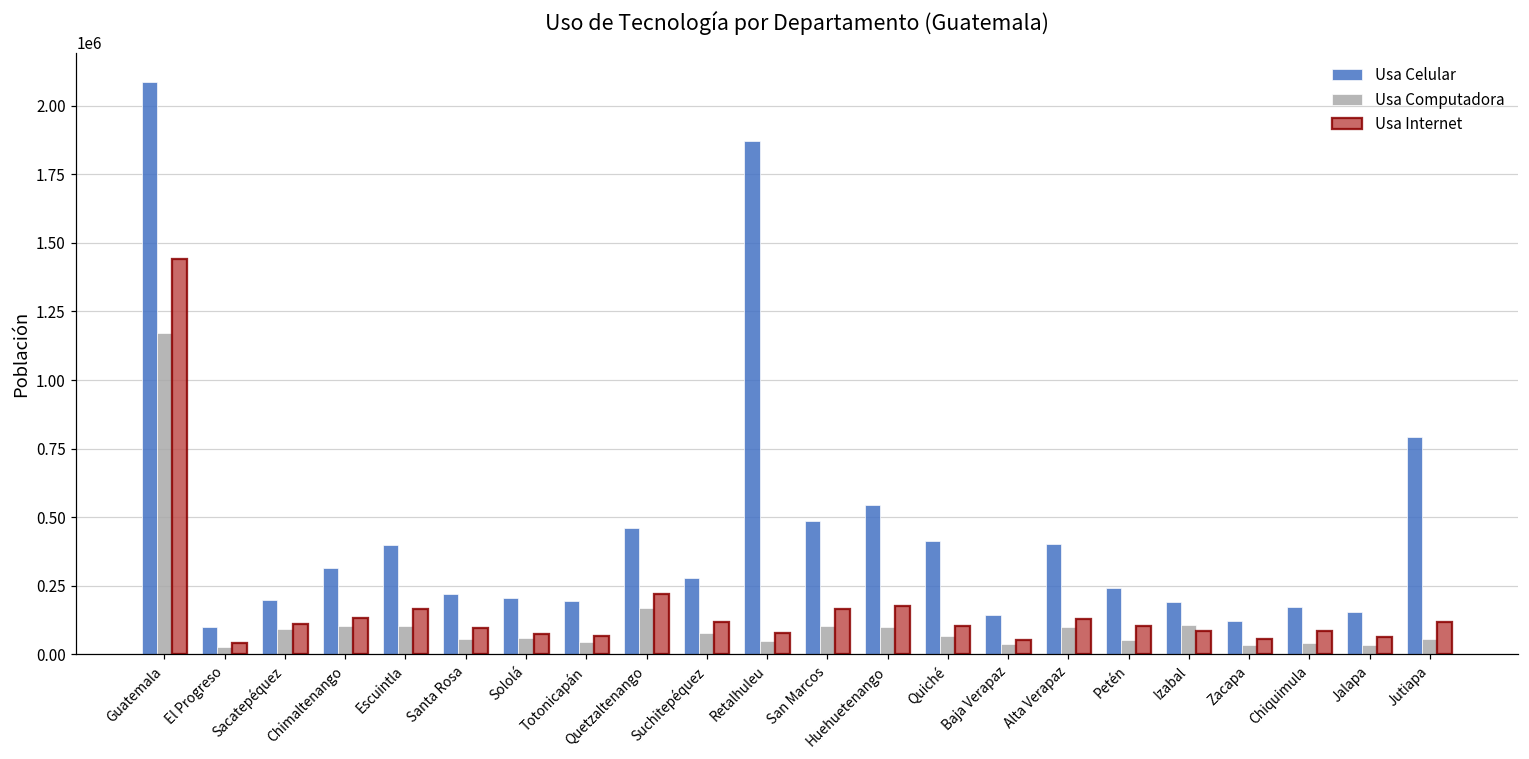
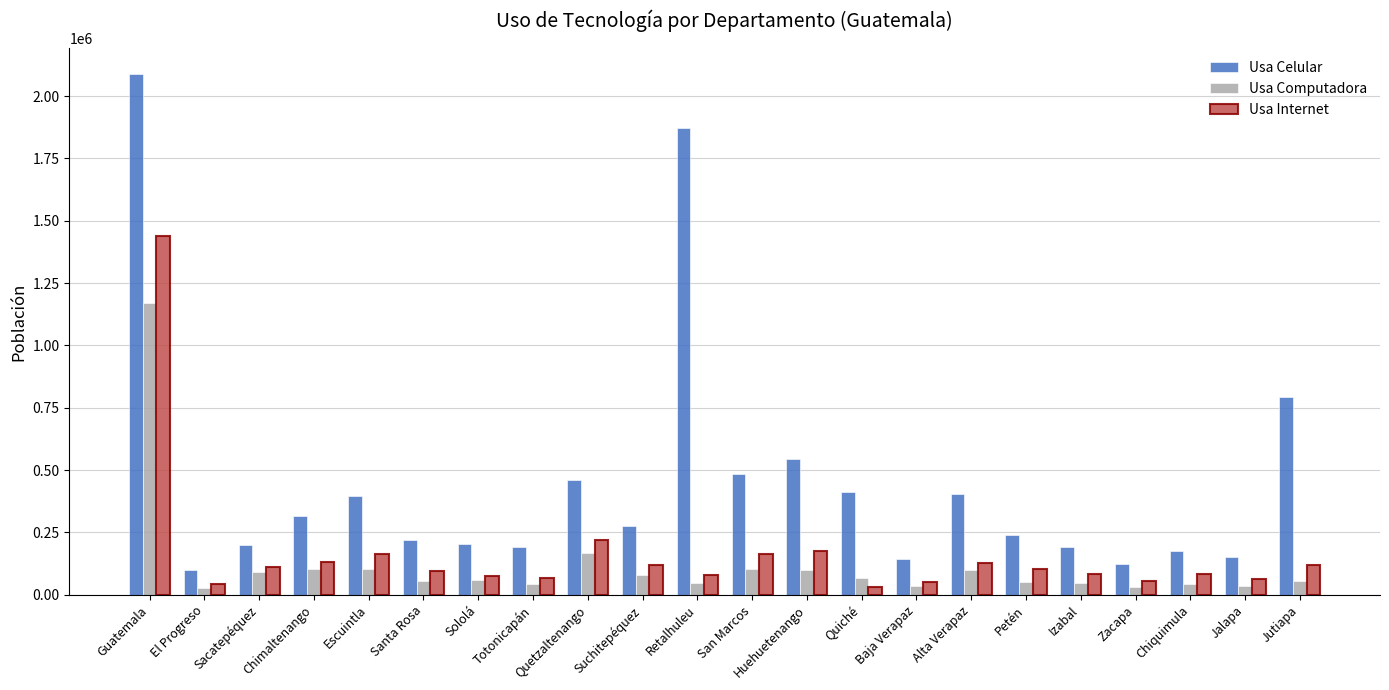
Usa Internet, Quiché: 100000 -> 30000
Usa Computadora, Izabal: 110000 -> 50000
